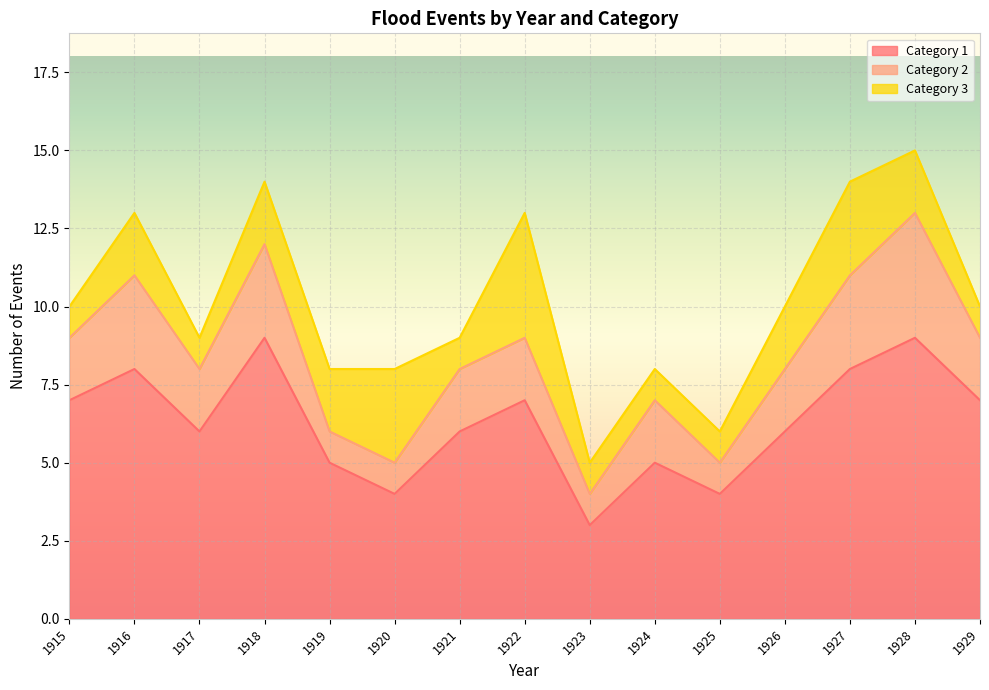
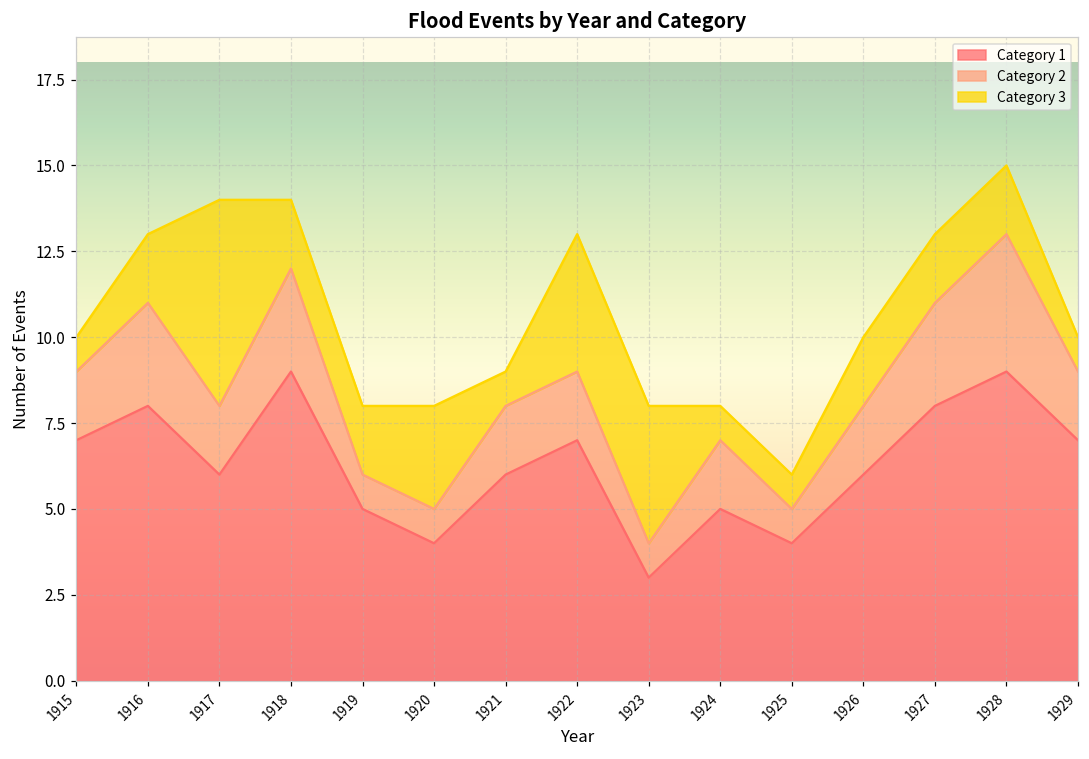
Category 3, 1917: 1 -> 6
Category 3, 1923: 1 -> 4
Category 3, 1927: 3 -> 2
